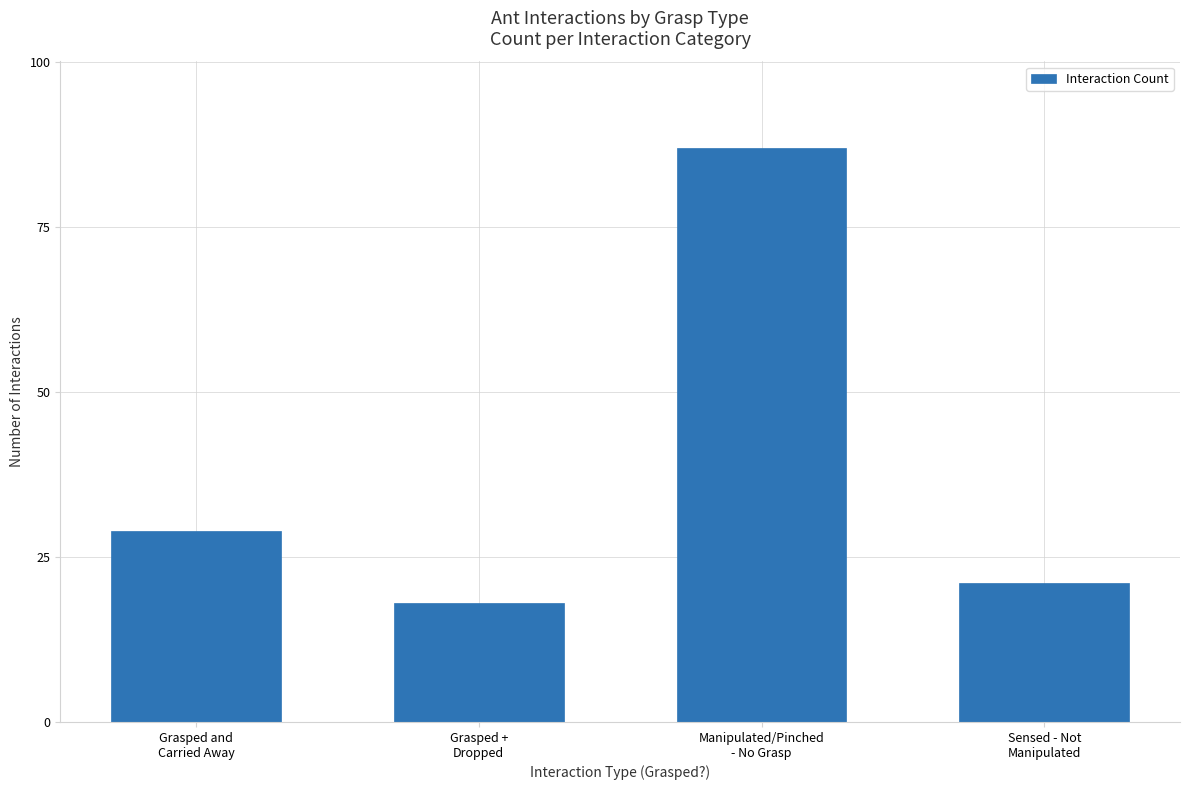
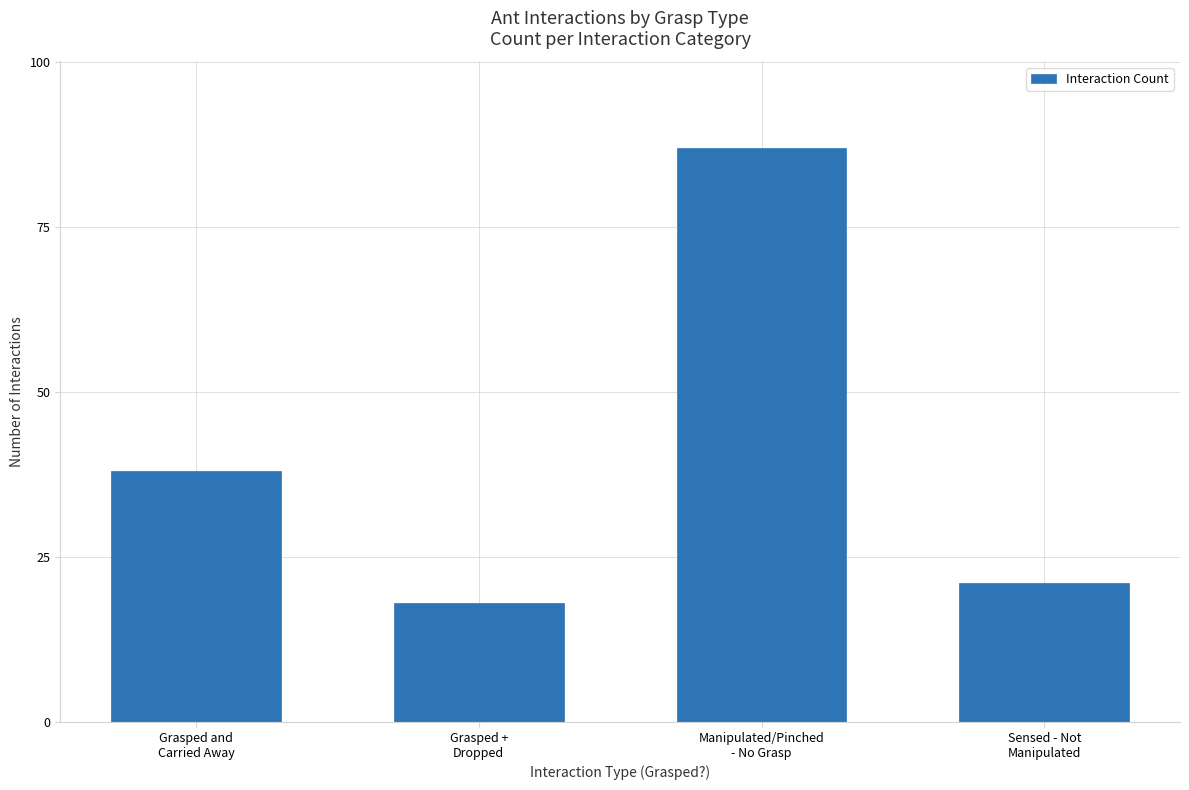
Grasped and Carried Away: 29 -> 38
